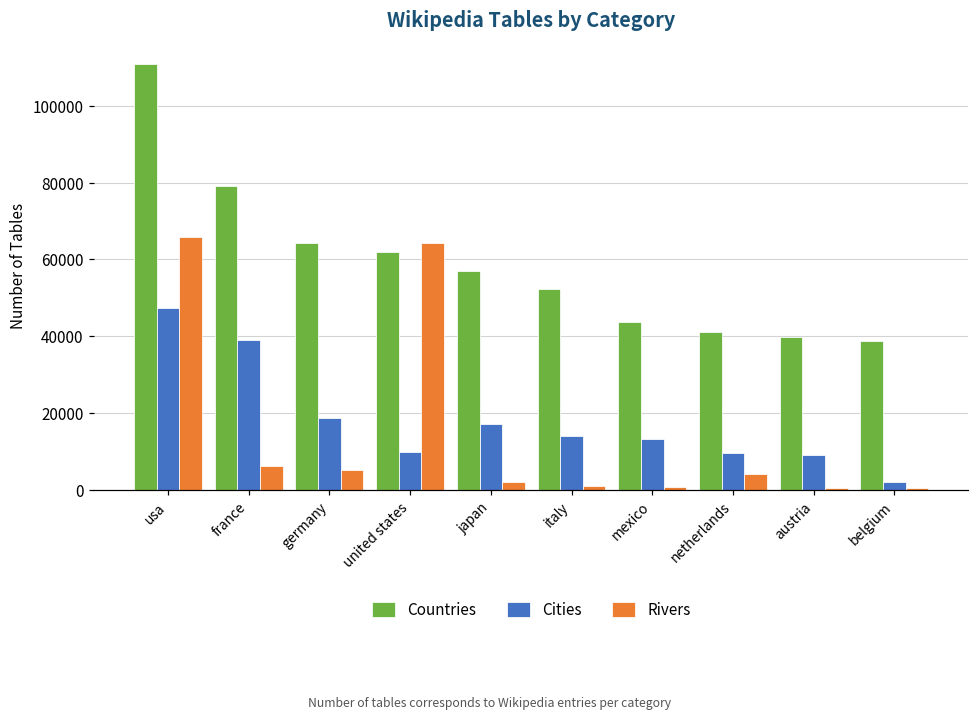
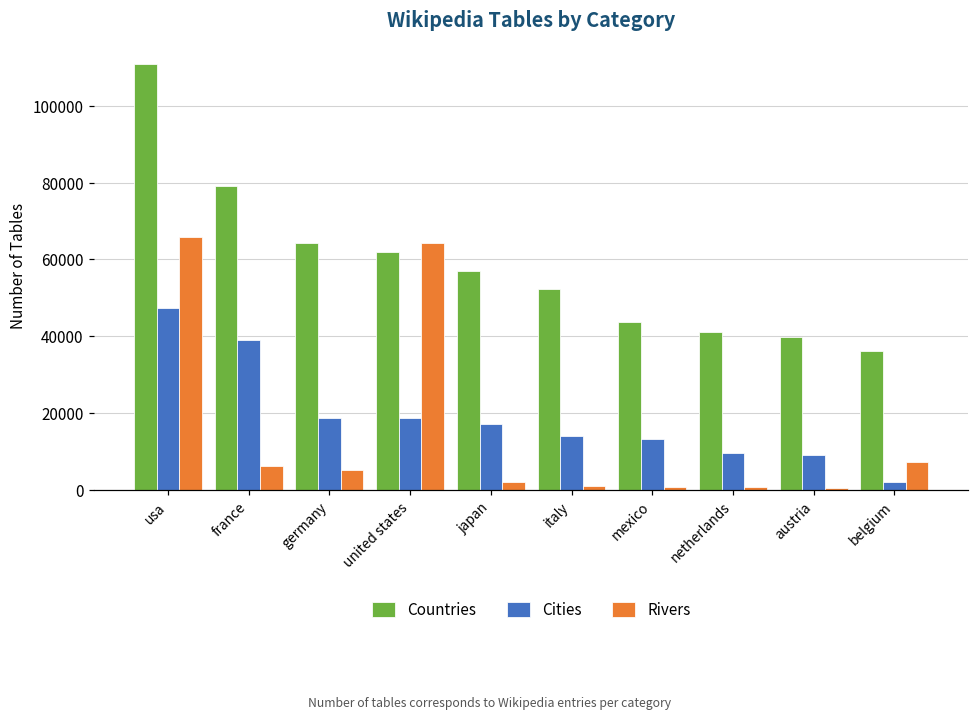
Cities, united states: 10000 -> 19000
Rivers, netherlands: 4000 -> 1000
Countries, belgium: 39000 -> 36000
Rivers, belgium: 0 -> 7000
